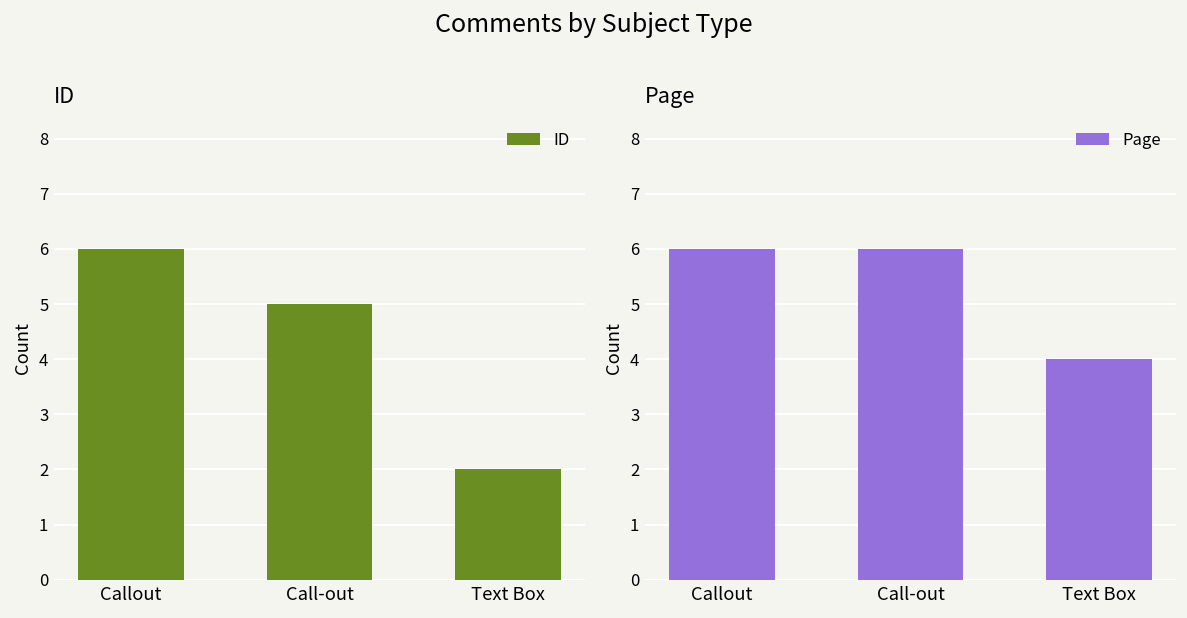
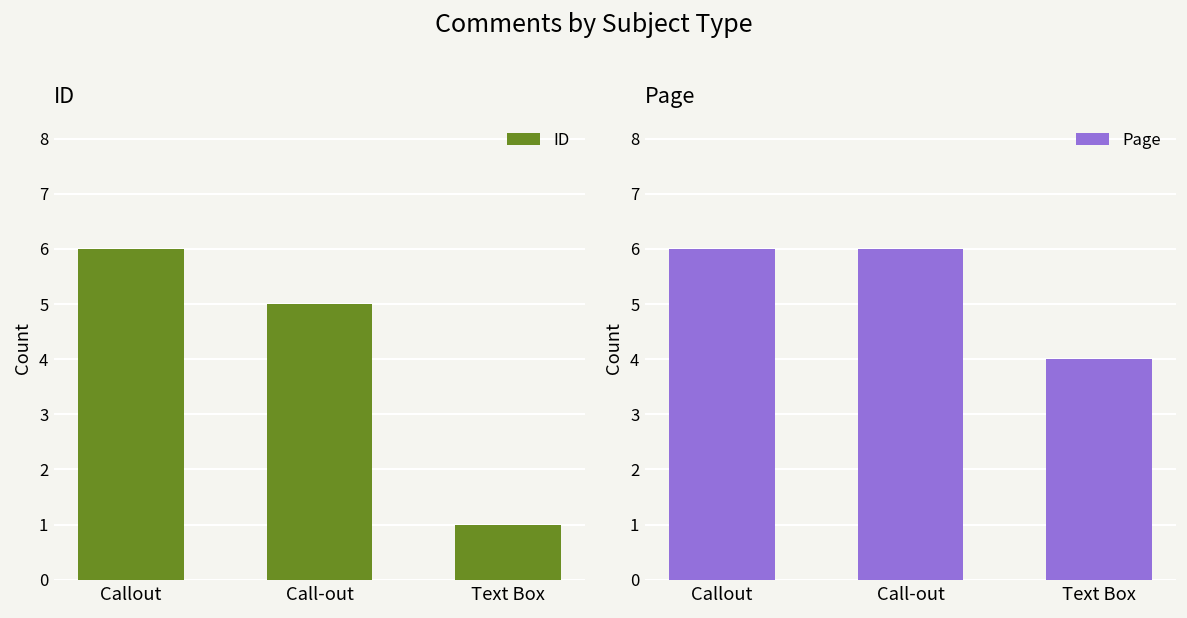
ID, Text Box: 2 -> 1
